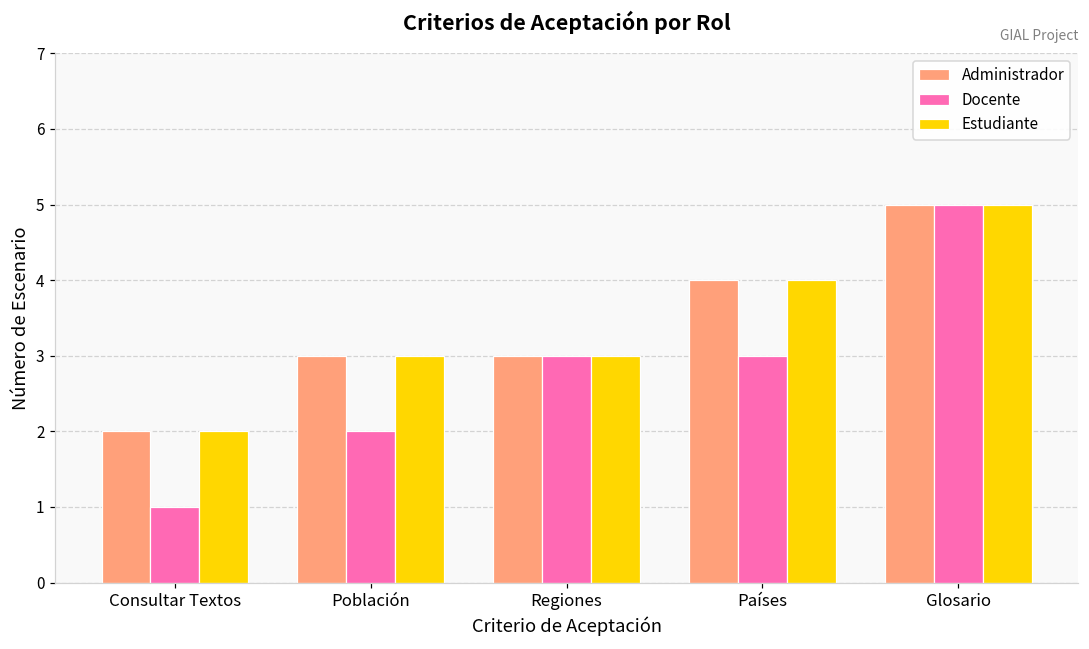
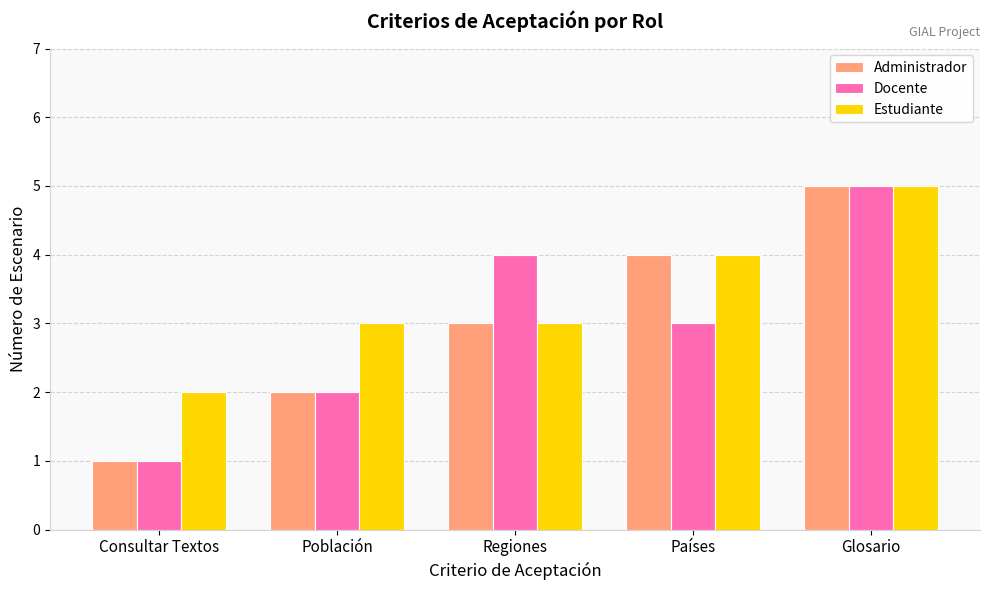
Administrador, Consultar Textos: 2 -> 1
Administrador, Población: 3 -> 2
Docente, Regiones: 3 -> 4
